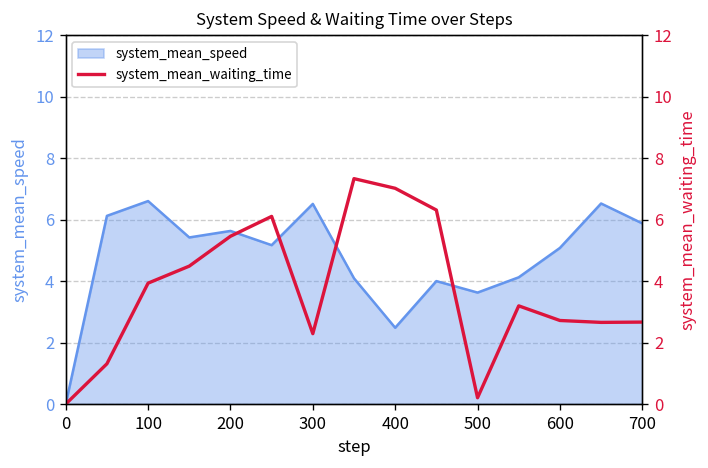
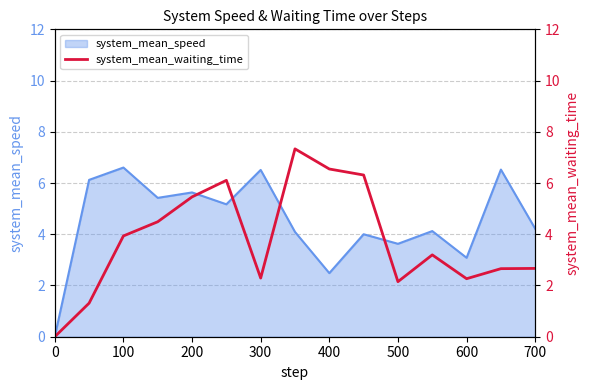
system_mean_speed, 600: 5.1 -> 3.1
system_mean_speed, 700: 5.9 -> 4.2
system_mean_waiting_time, 400: 7.0 -> 6.5
system_mean_waiting_time, 500: 0.2 -> 2.1
system_mean_waiting_time, 600: 2.7 -> 2.3
